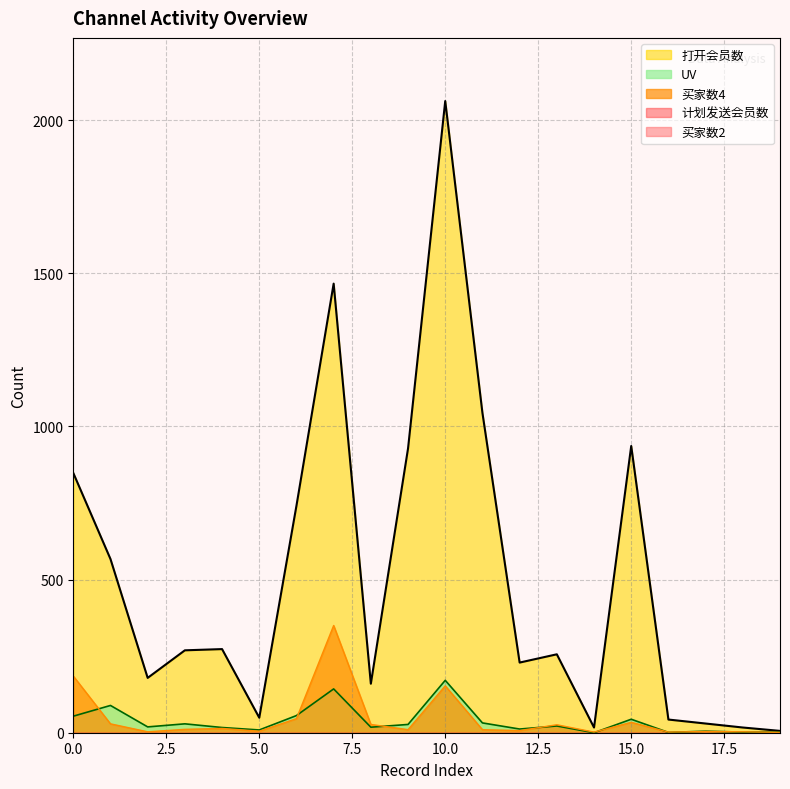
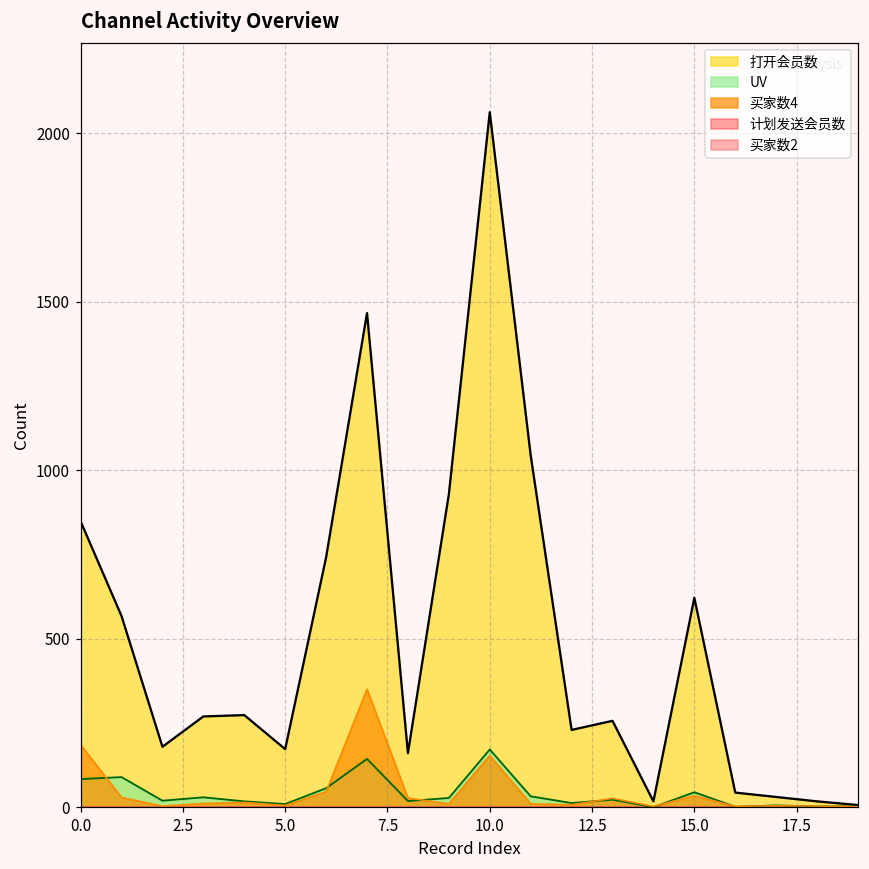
UV, 0.0: 50 -> 80
打开会员数, 5.0: 50 -> 170
打开会员数, 15.0: 940 -> 620
